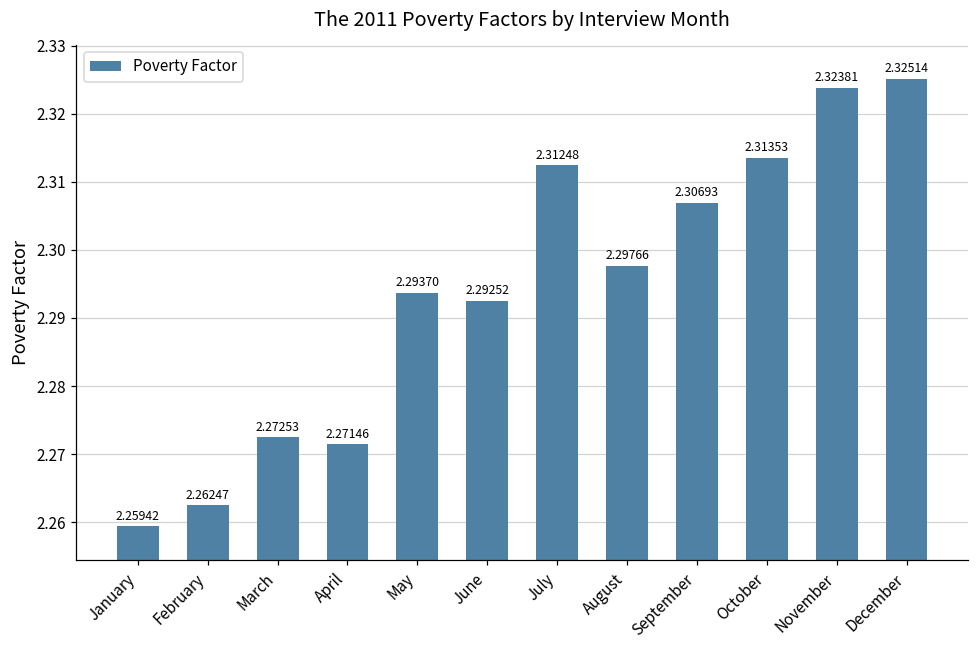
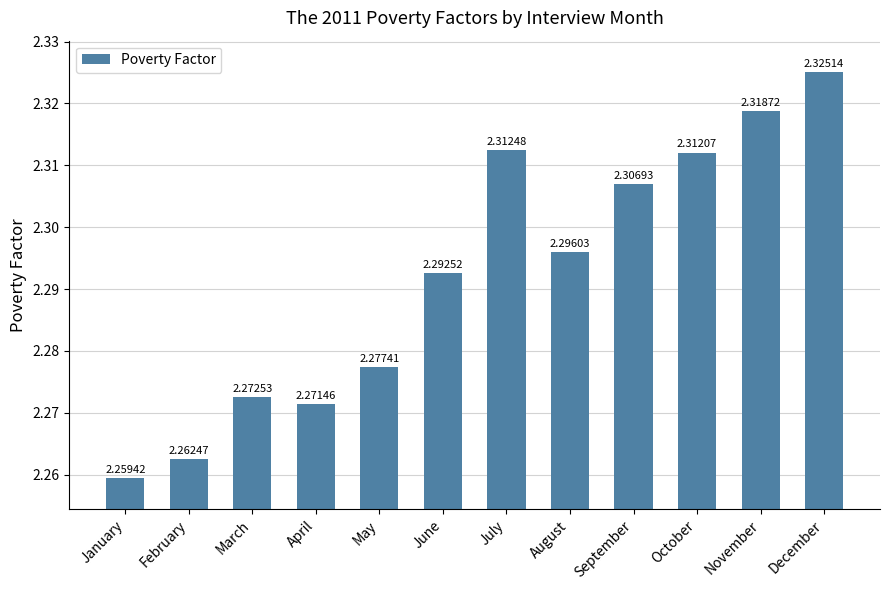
May: 2.29370 -> 2.27741
August: 2.29766 -> 2.29603
October: 2.31353 -> 2.31207
November: 2.32381 -> 2.31872
